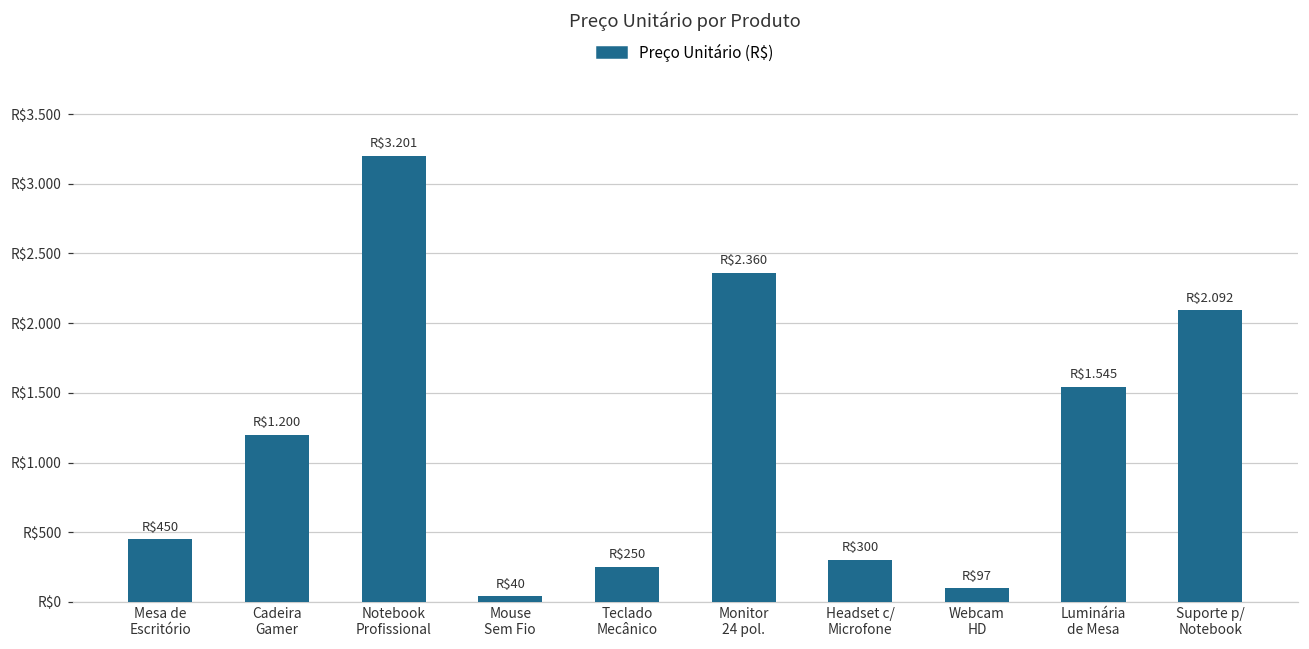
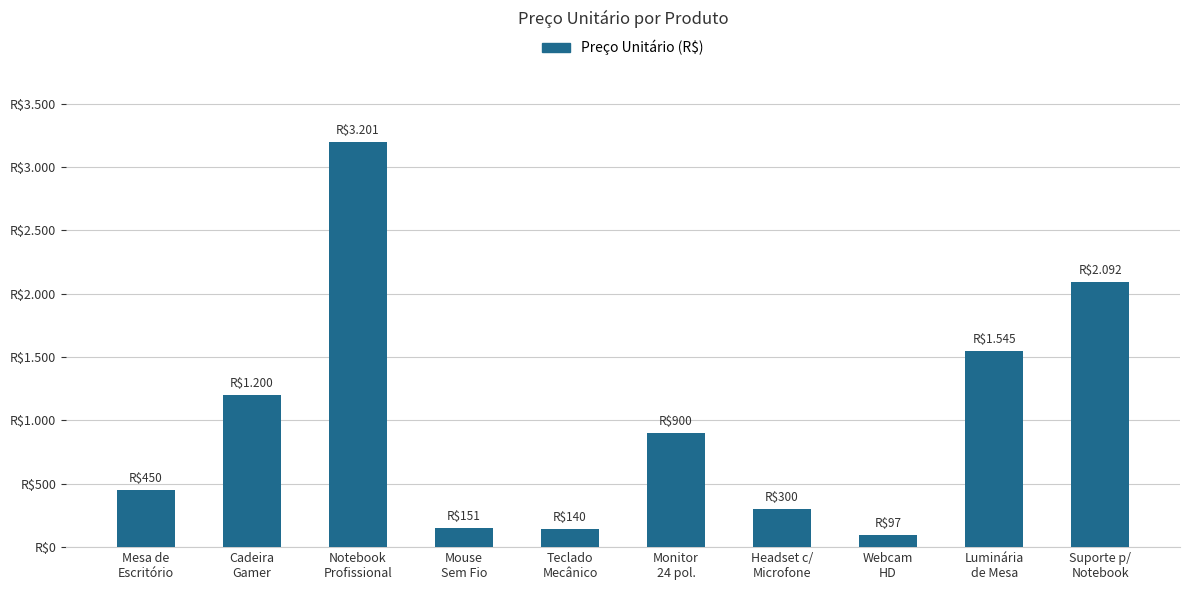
Mouse Sem Fio: $40 -> $151
Teclado Mecânico: $250 -> $140
Monitor 24 pol.: $2.360 -> $900
